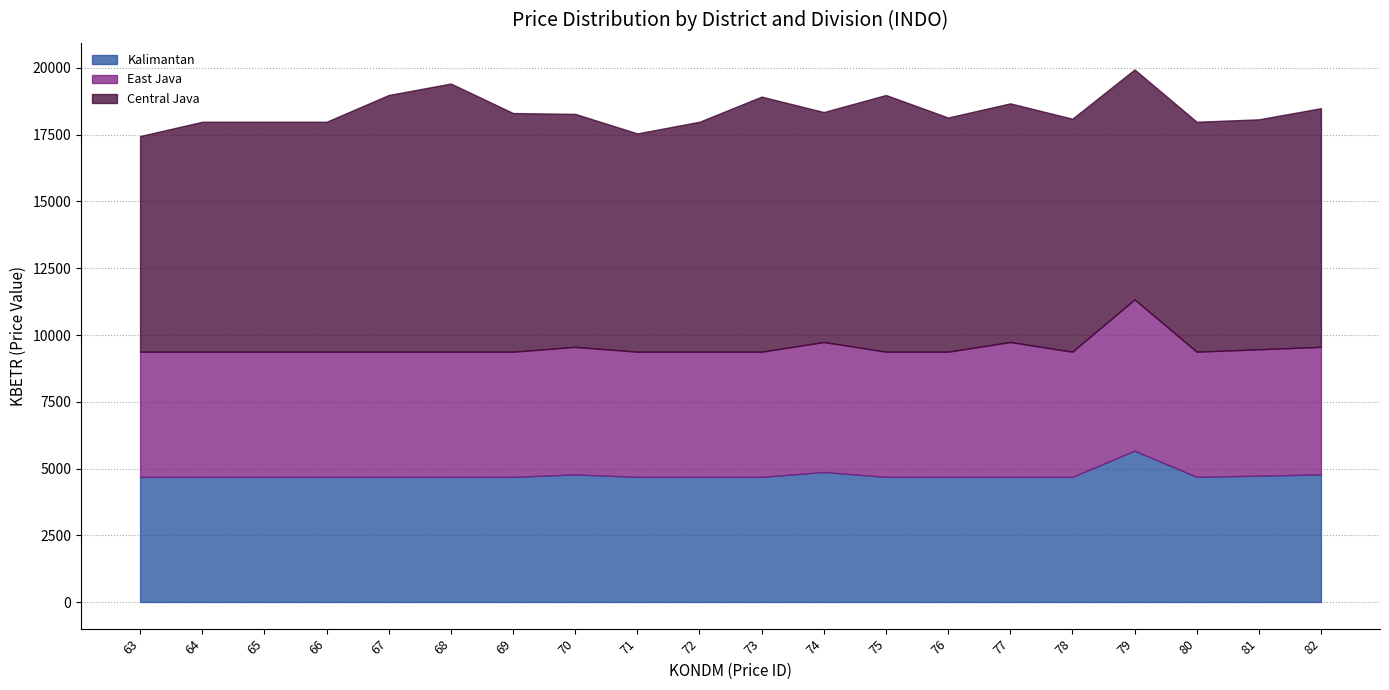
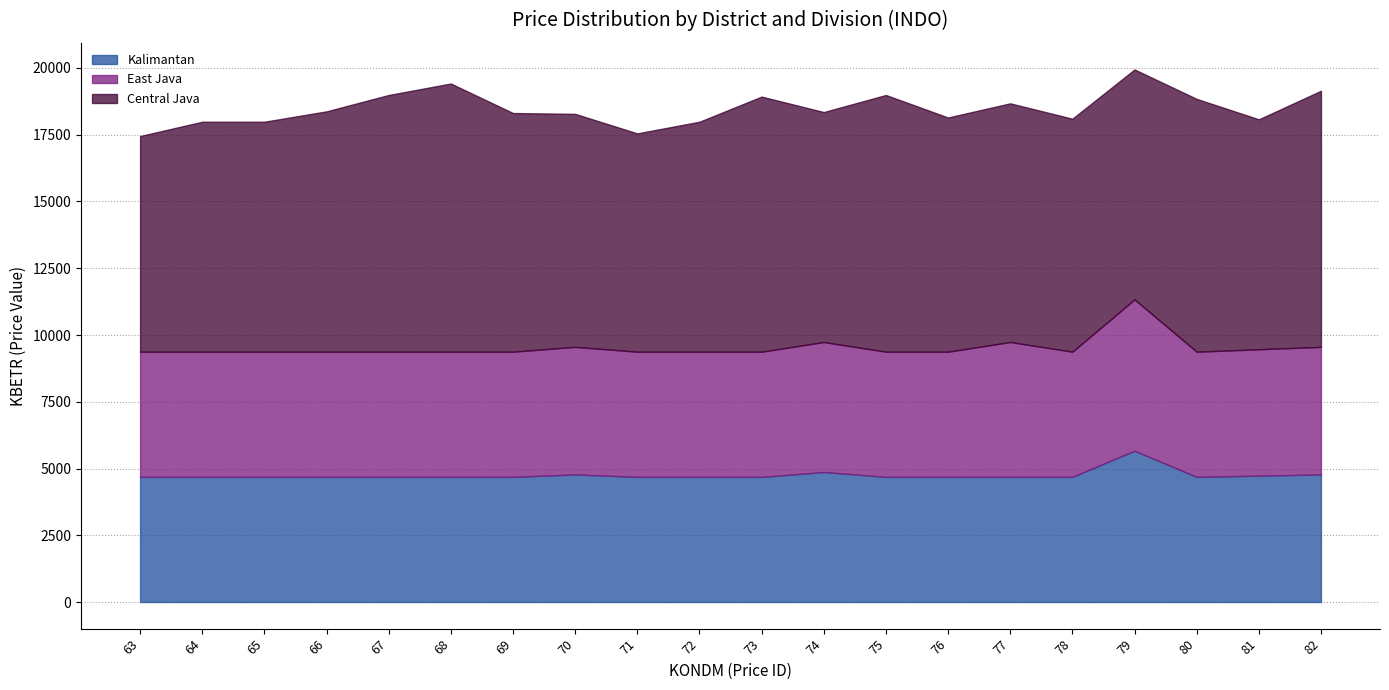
Central Java, 66: 8600 -> 9000
Central Java, 80: 8600 -> 9500
Central Java, 82: 8900 -> 9600
